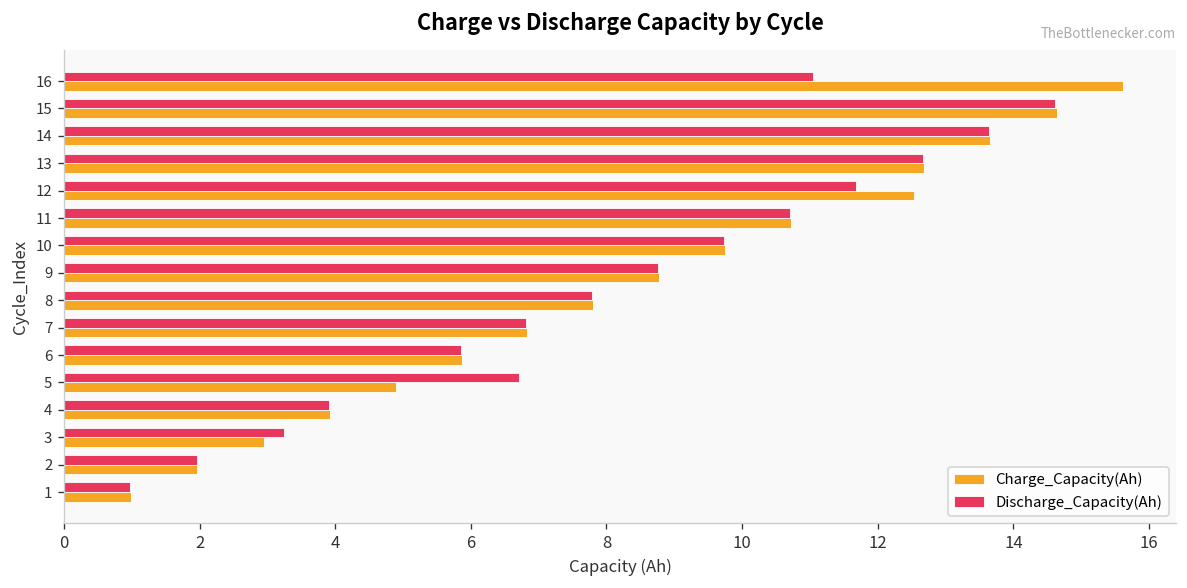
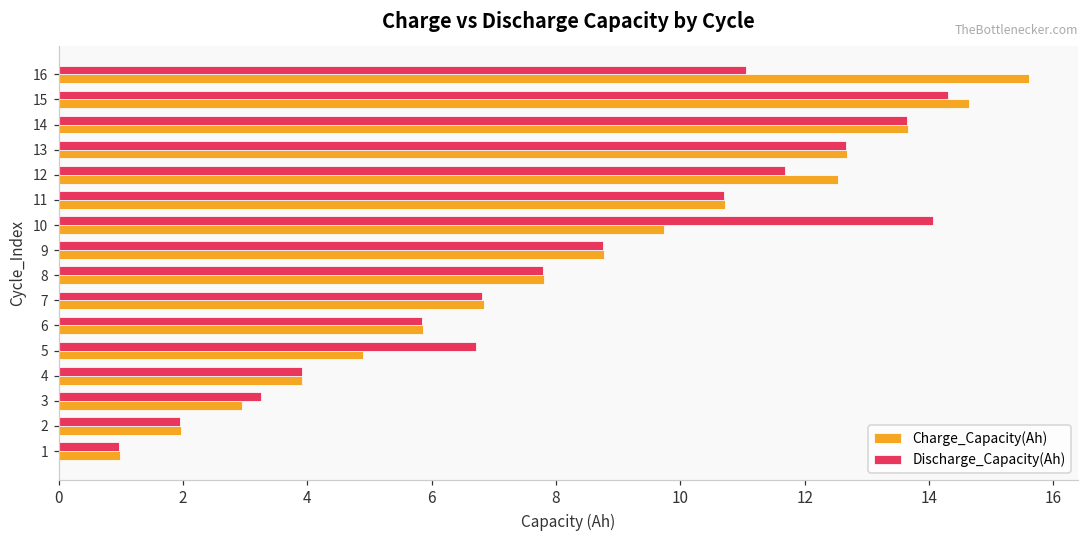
Discharge_Capacity(Ah), 15: 14.6 -> 14.3
Discharge_Capacity(Ah), 10: 9.7 -> 14.1
